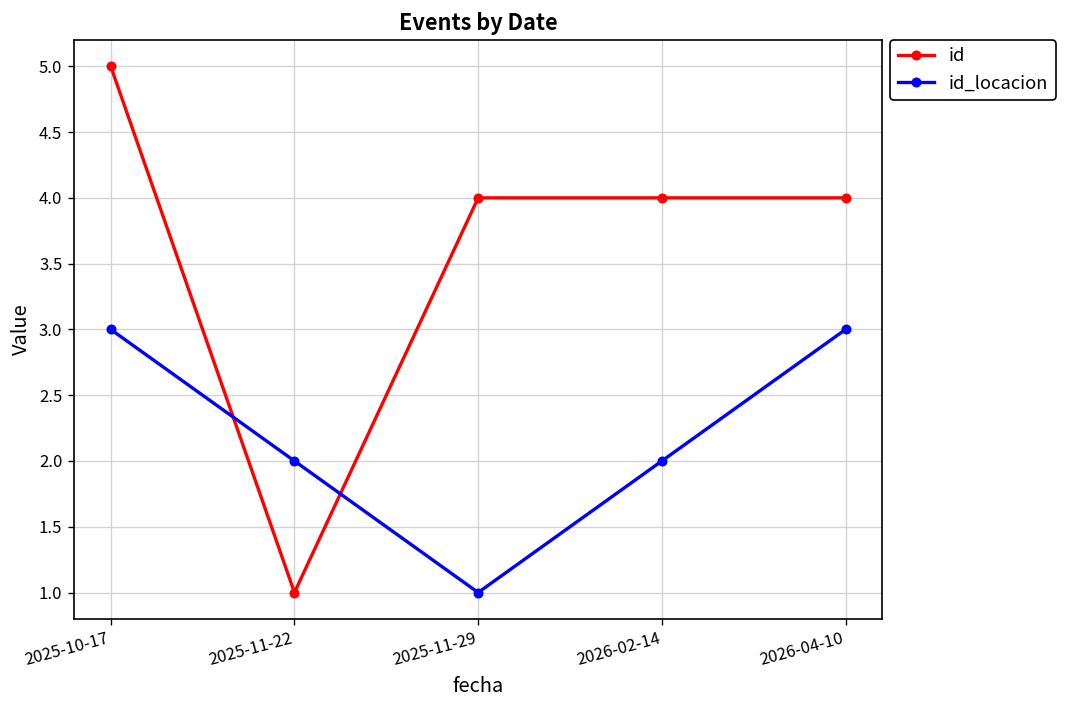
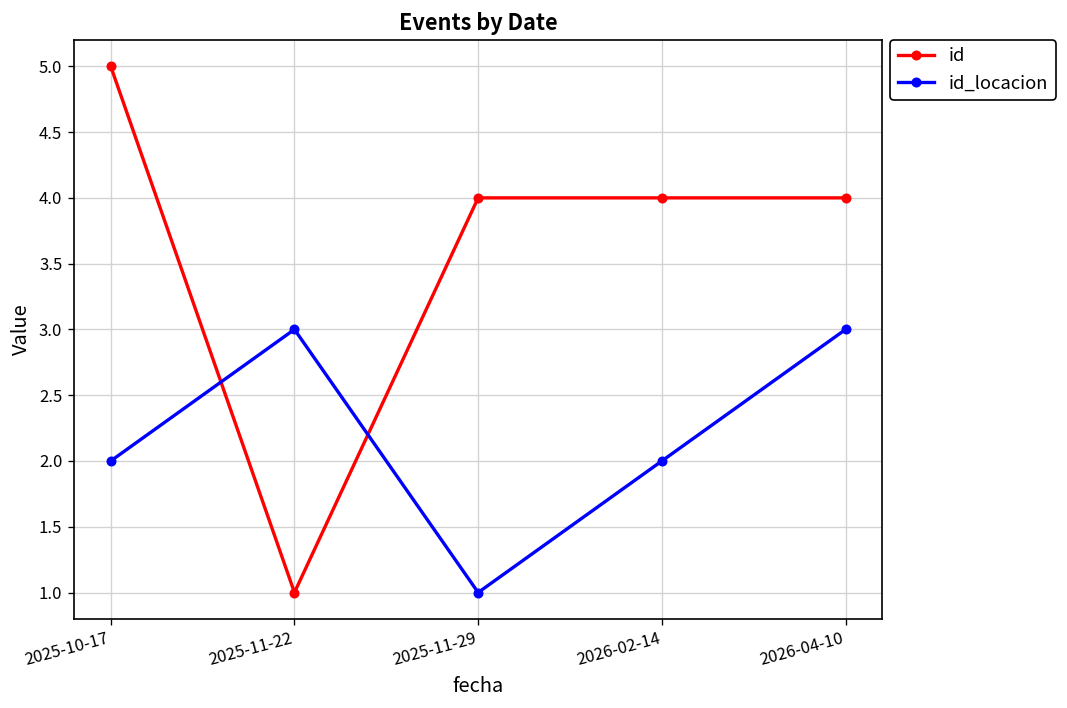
id_locacion, 2025-10-17: 3 -> 2
id_locacion, 2025-11-22: 2 -> 3
